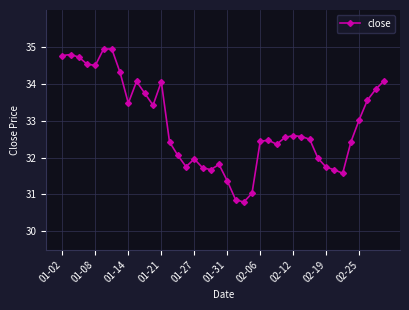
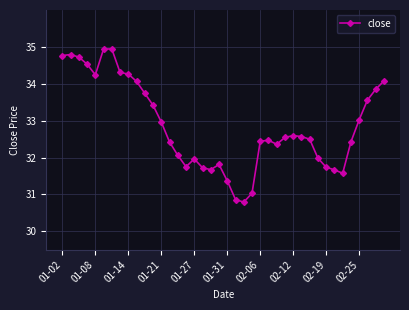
01-08: 34.5 -> 34.2
01-14: 33.5 -> 34.3
01-21: 34.1 -> 33.0
